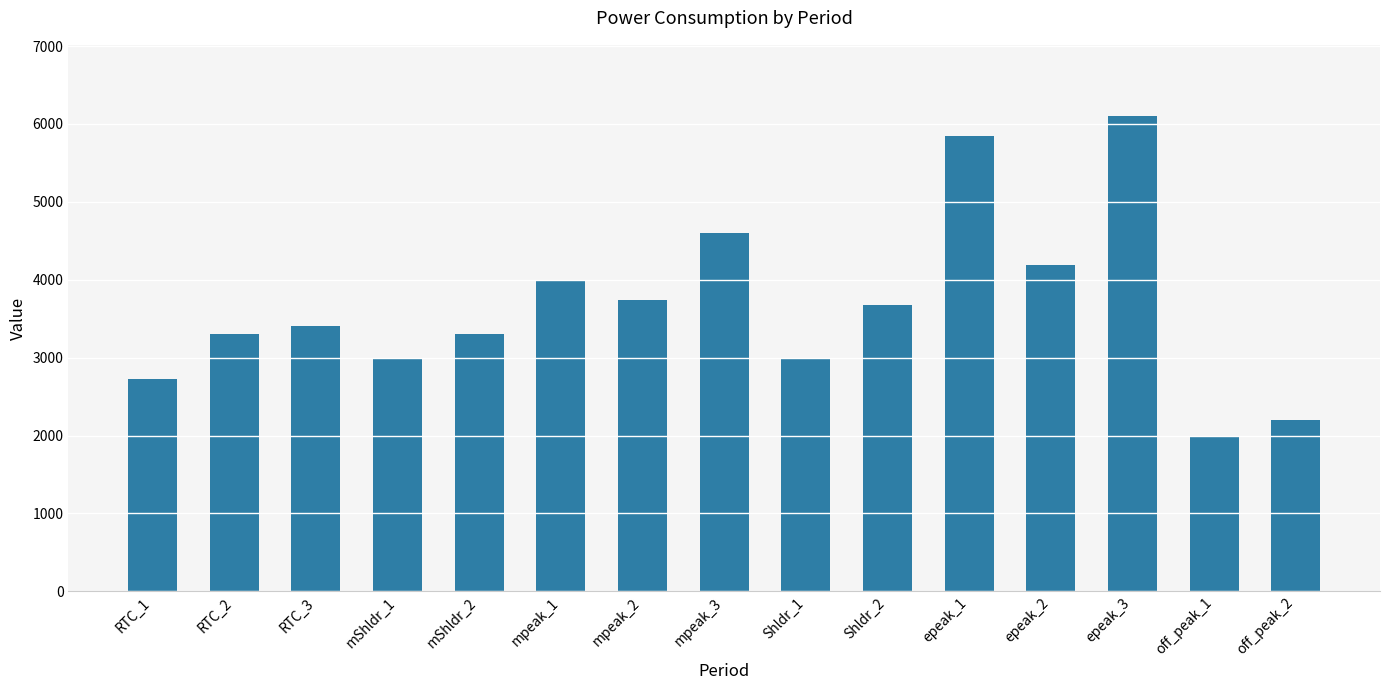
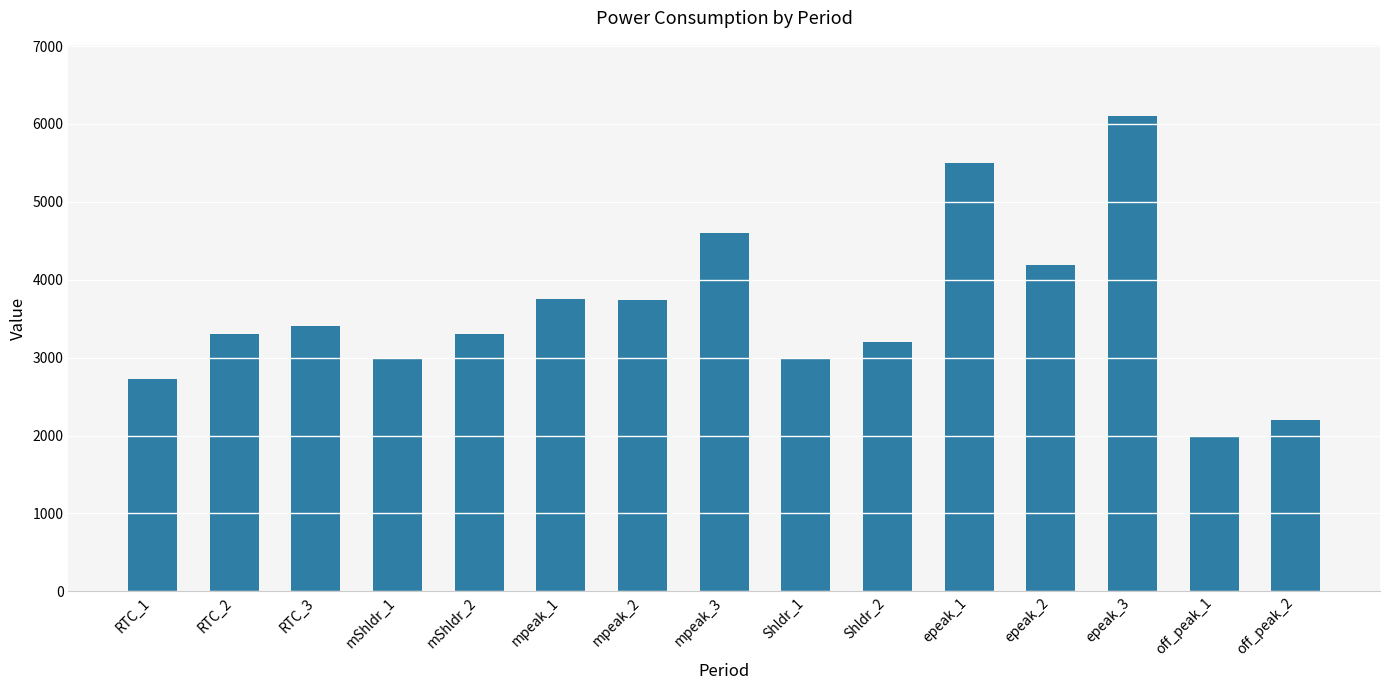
mpeak_1: 4000 -> 3800
Shldr_2: 3700 -> 3200
epeak_1: 5800 -> 5500
